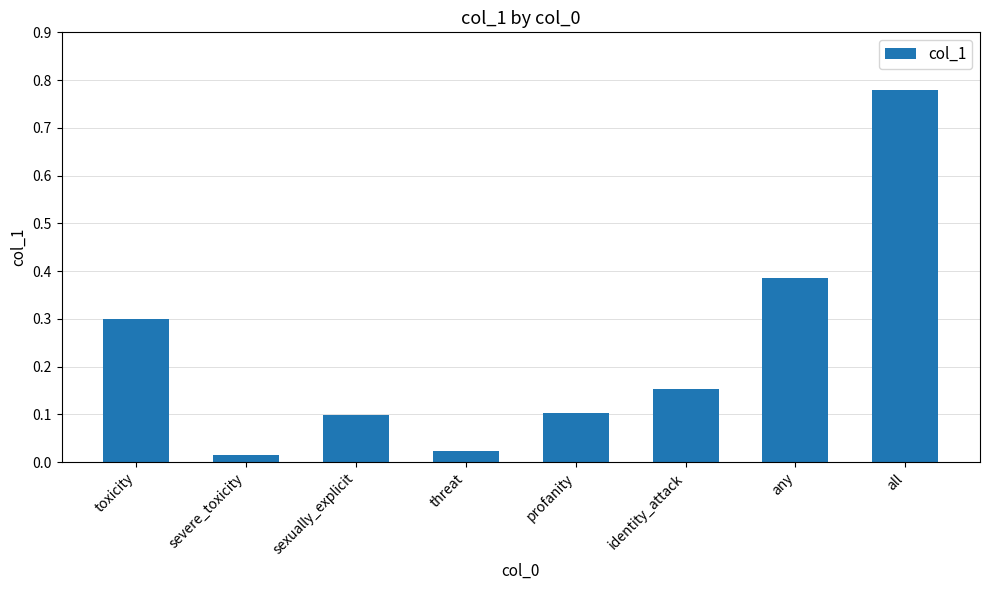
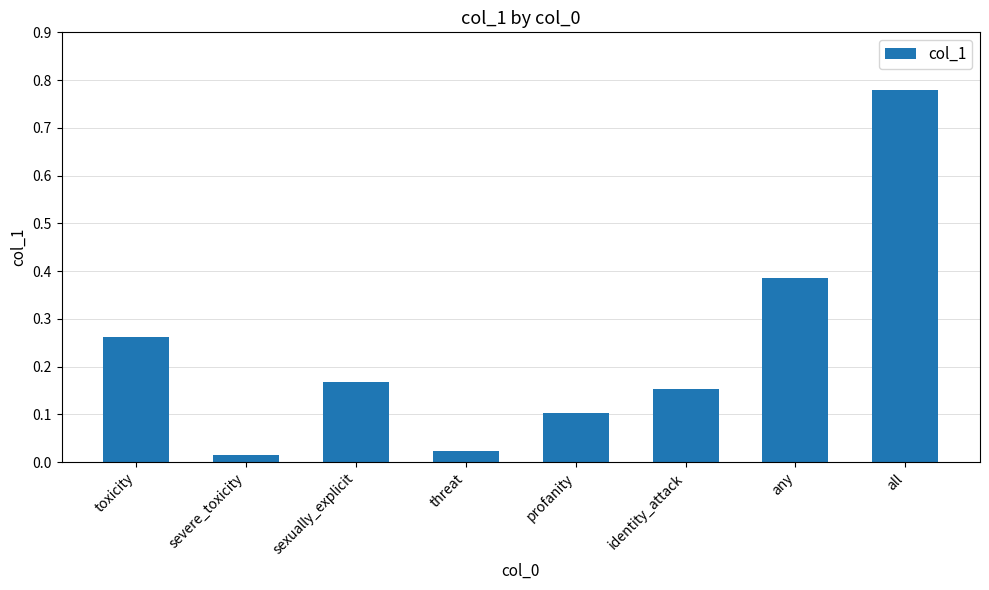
toxicity: 0.30 -> 0.26
sexually_explicit: 0.10 -> 0.17
